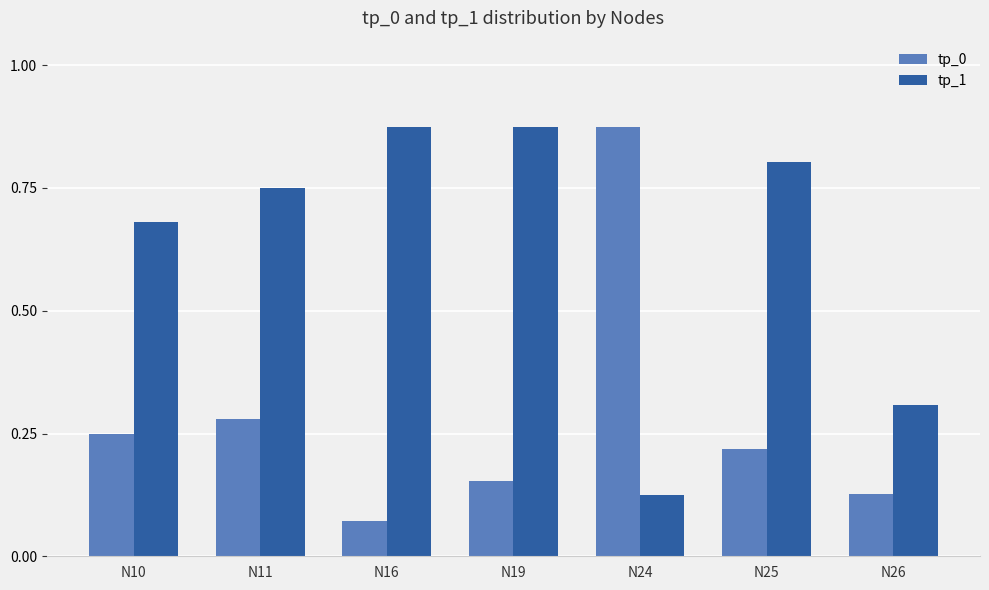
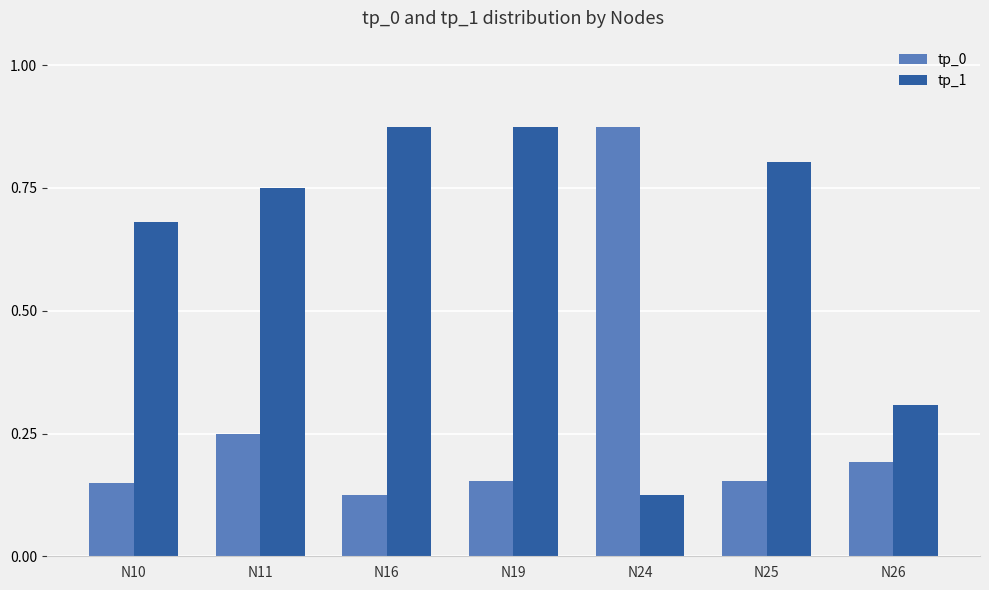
tp_0, N10: 0.25 -> 0.15
tp_0, N11: 0.28 -> 0.25
tp_0, N16: 0.07 -> 0.13
tp_0, N25: 0.22 -> 0.15
tp_0, N26: 0.13 -> 0.19
